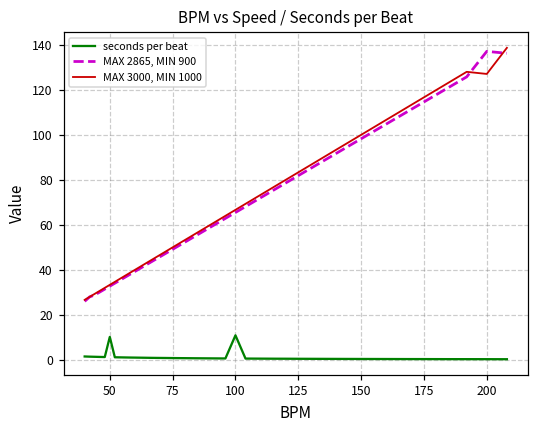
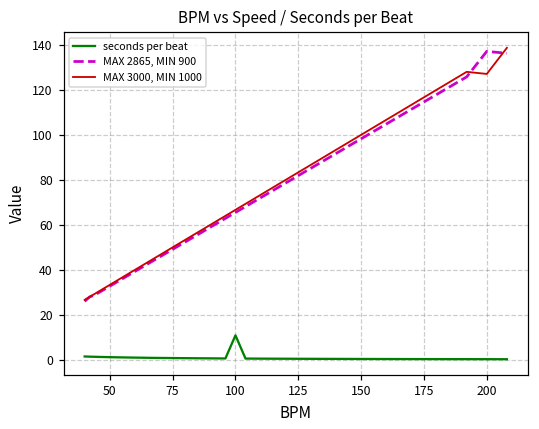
seconds per beat, 50: 10 -> 1
